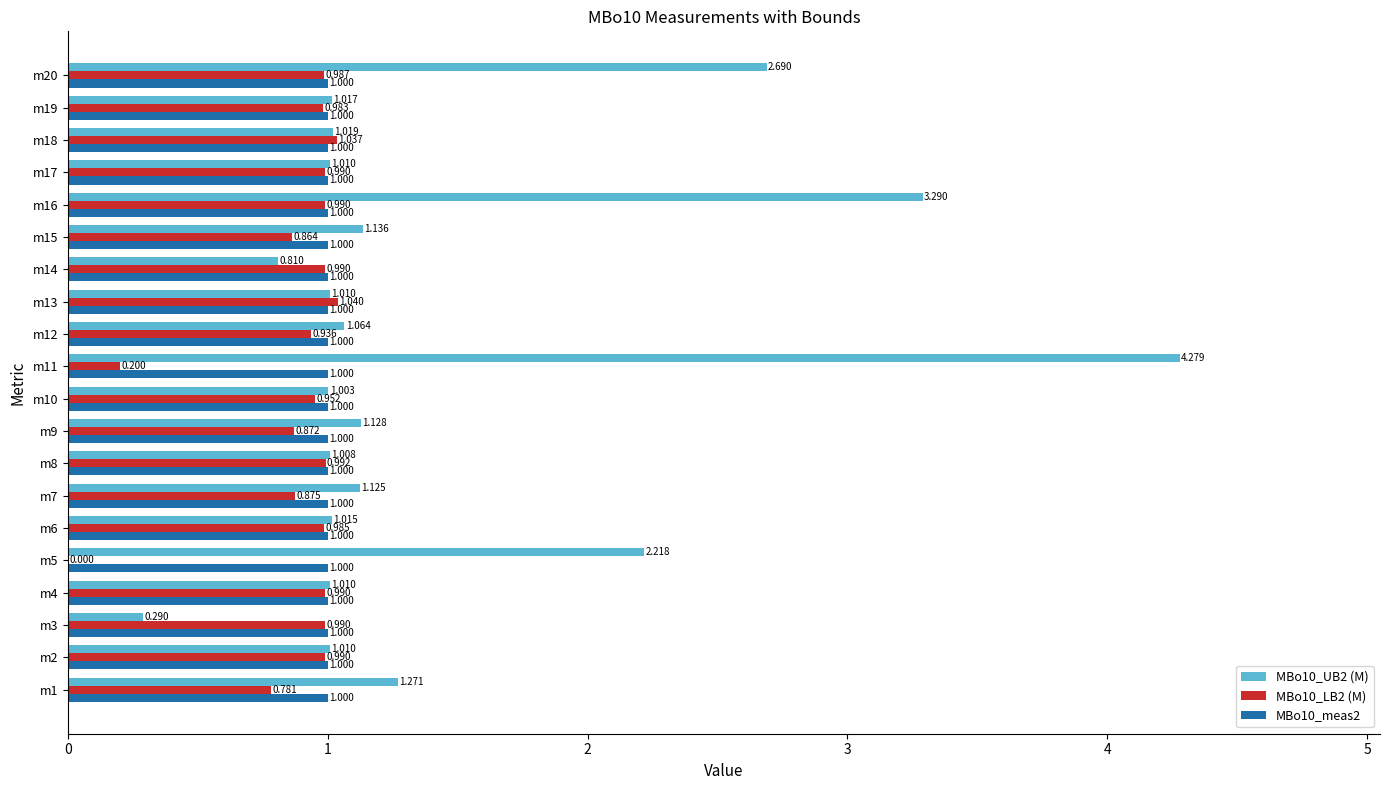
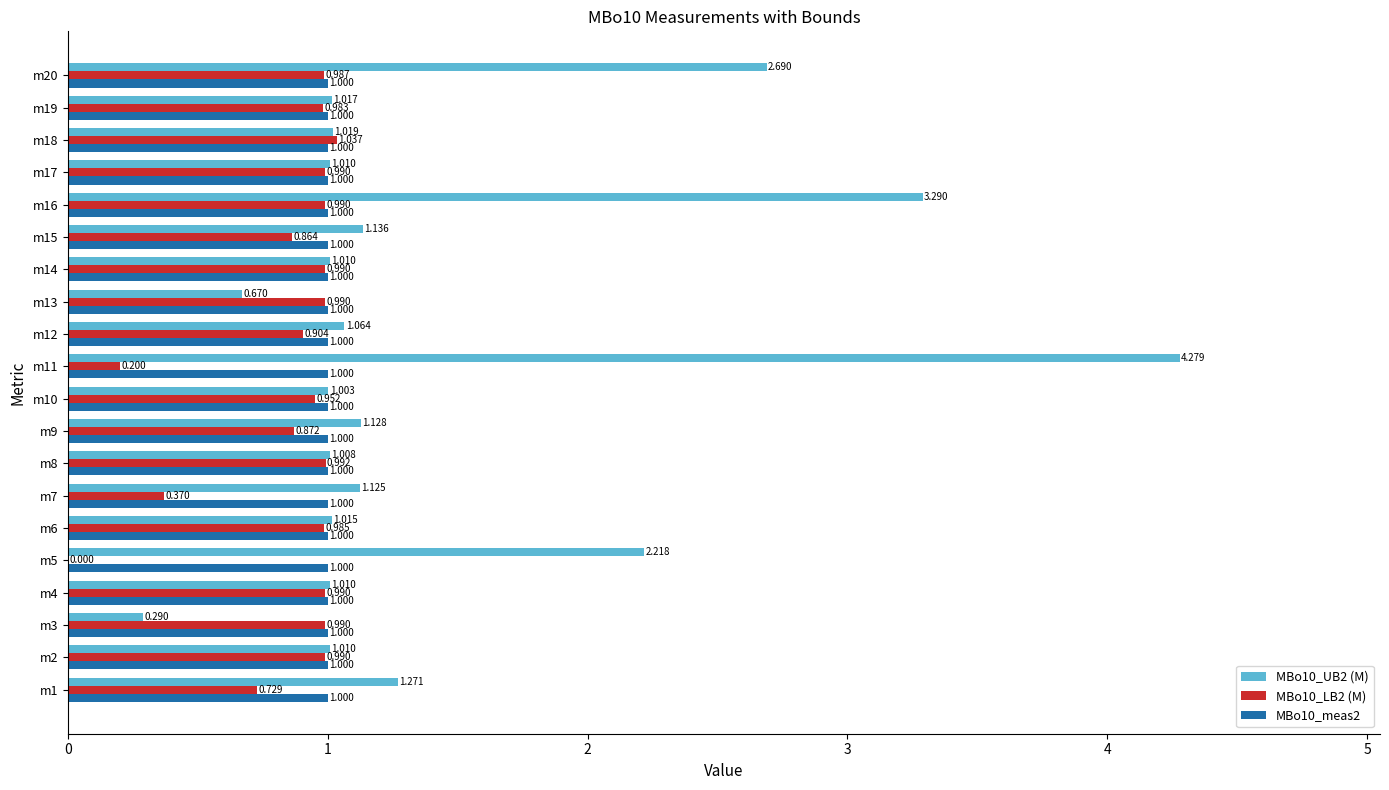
MBo10_UB2 (M), m14: 0.810 -> 1.010
MBo10_UB2 (M), m13: 1.010 -> 0.670
MBo10_LB2 (M), m13: 1.040 -> 0.990
MBo10_LB2 (M), m12: 0.936 -> 0.904
MBo10_LB2 (M), m7: 0.875 -> 0.370
MBo10_LB2 (M), m1: 0.781 -> 0.729
